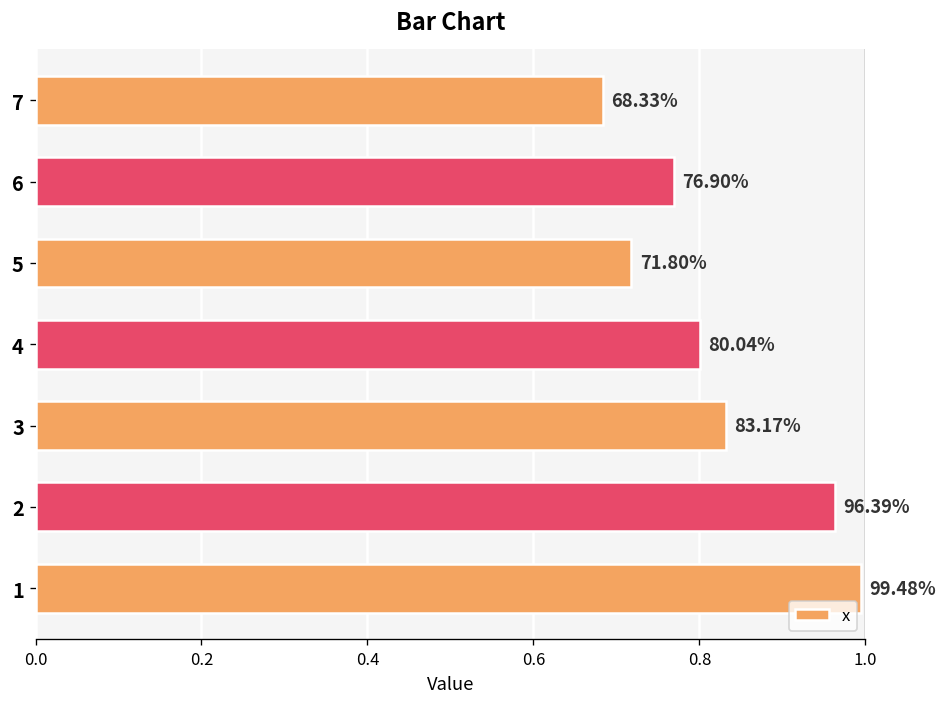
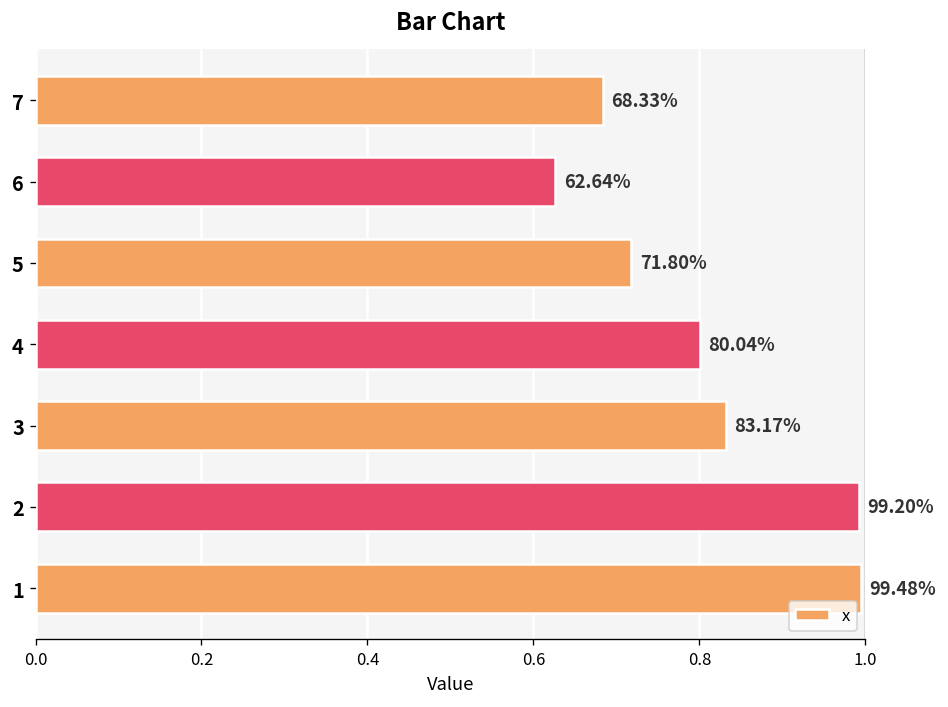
6: 76.90% -> 62.64%
2: 96.39% -> 99.20%
